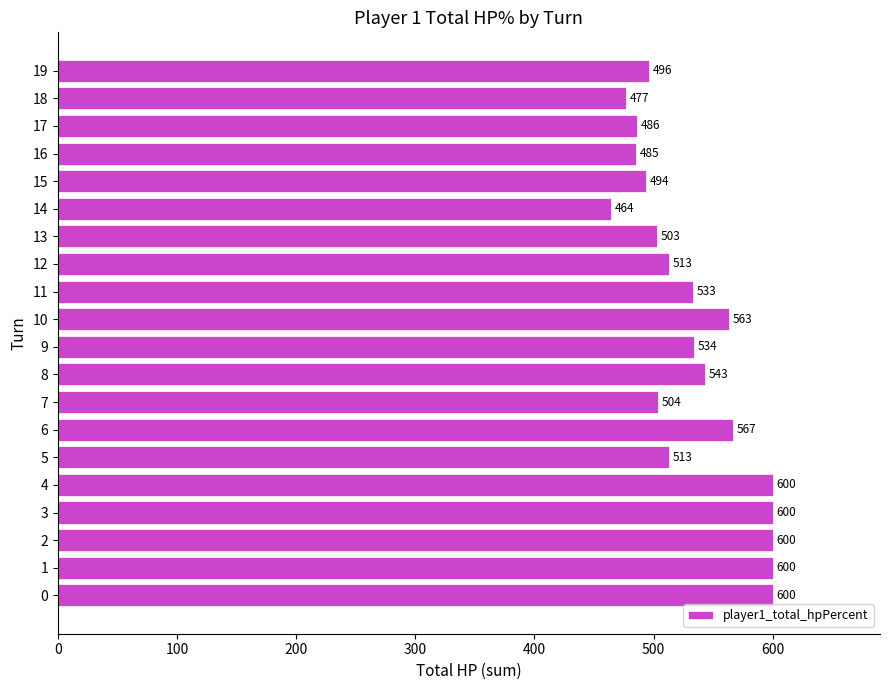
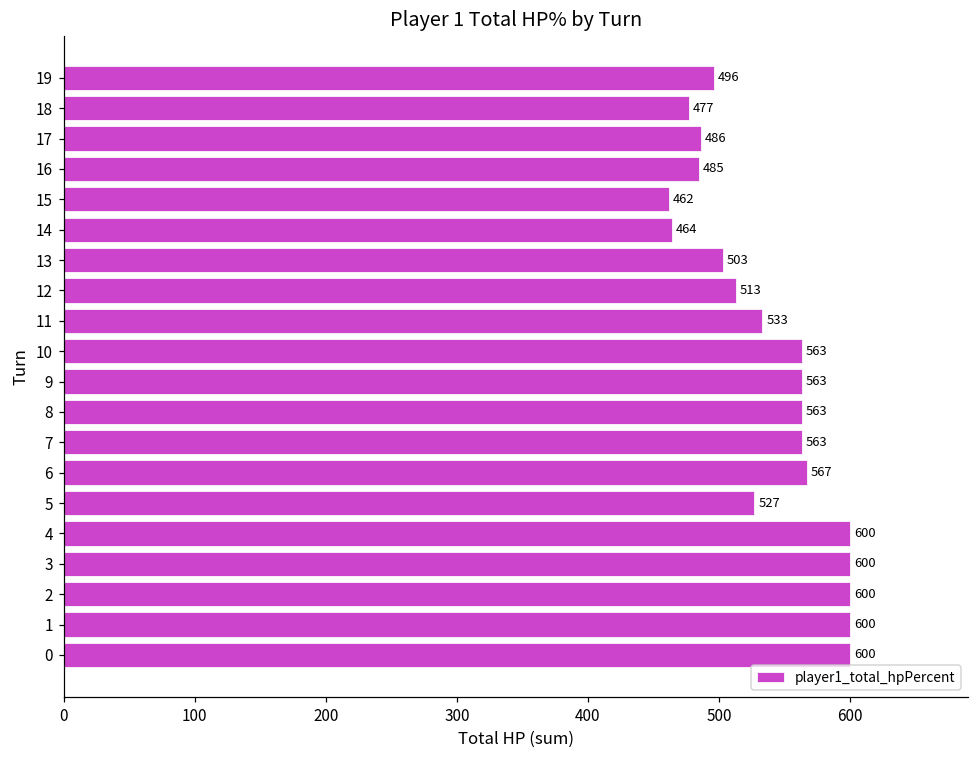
15: 494 -> 462
9: 534 -> 563
8: 543 -> 563
7: 504 -> 563
5: 513 -> 527
